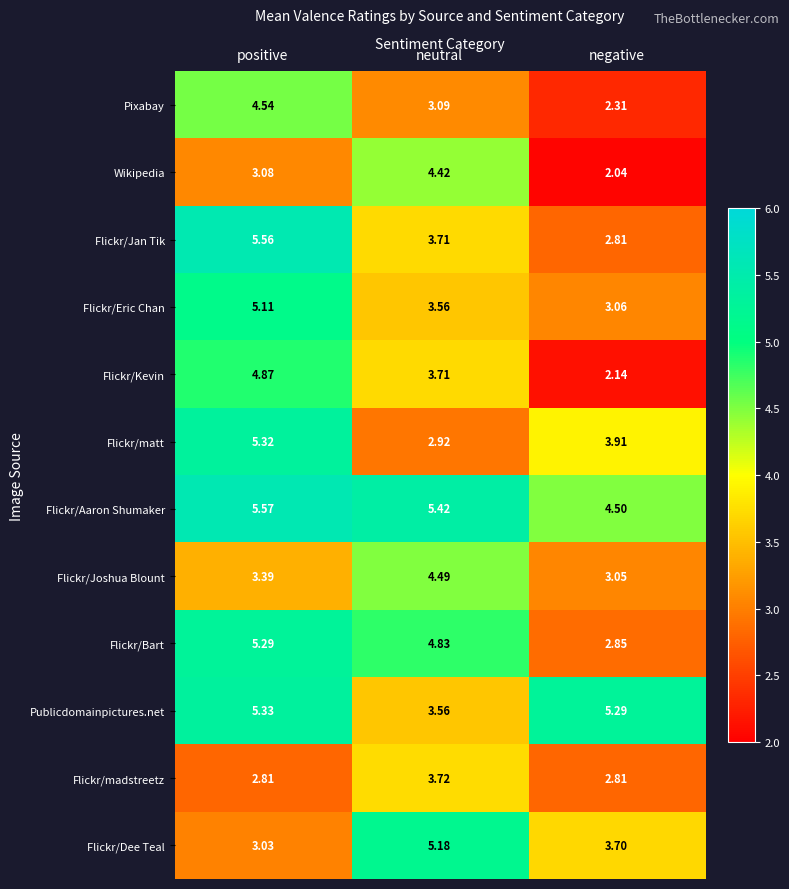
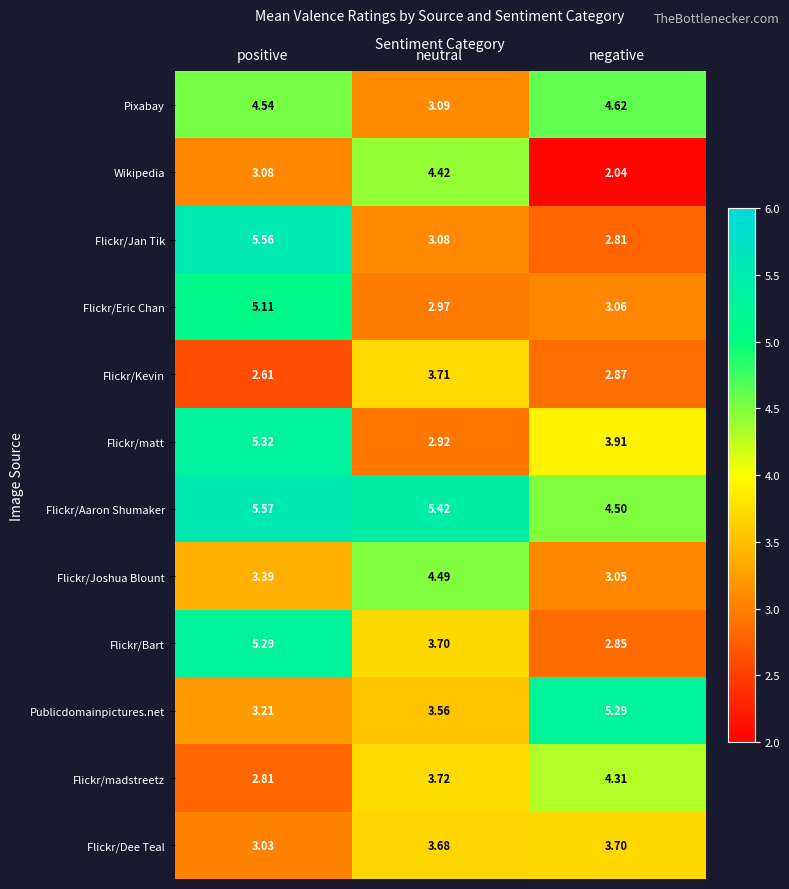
Pixabay, negative: 2.31 -> 4.62
Flickr/Jan Tik, neutral: 3.71 -> 3.08
Flickr/Eric Chan, neutral: 3.56 -> 2.97
Flickr/Kevin, positive: 4.87 -> 2.61
Flickr/Kevin, negative: 2.14 -> 2.87
Flickr/Bart, neutral: 4.83 -> 3.70
Publicdomainpictures.net, positive: 5.33 -> 3.21
Flickr/madstreetz, negative: 2.81 -> 4.31
Flickr/Dee Teal, neutral: 5.18 -> 3.68
